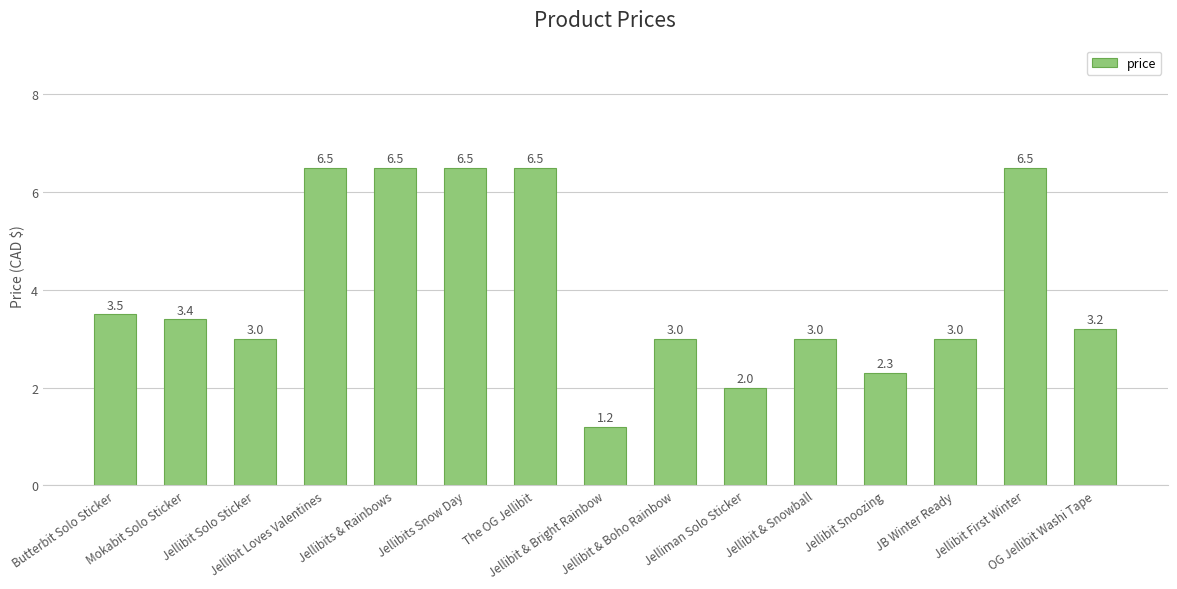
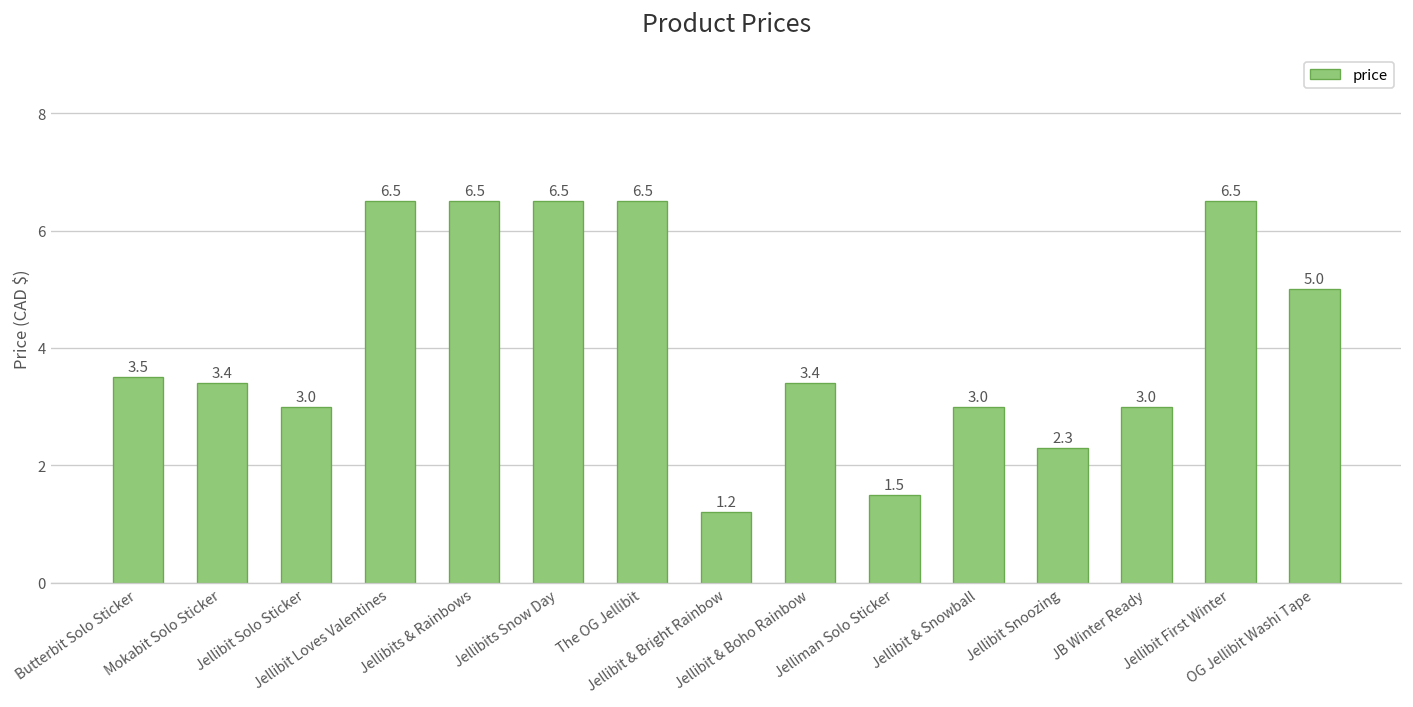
Jellibit & Boho Rainbow: 3.0 -> 3.4
Jelliman Solo Sticker: 2.0 -> 1.5
OG Jellibit Washi Tape: 3.2 -> 5.0
